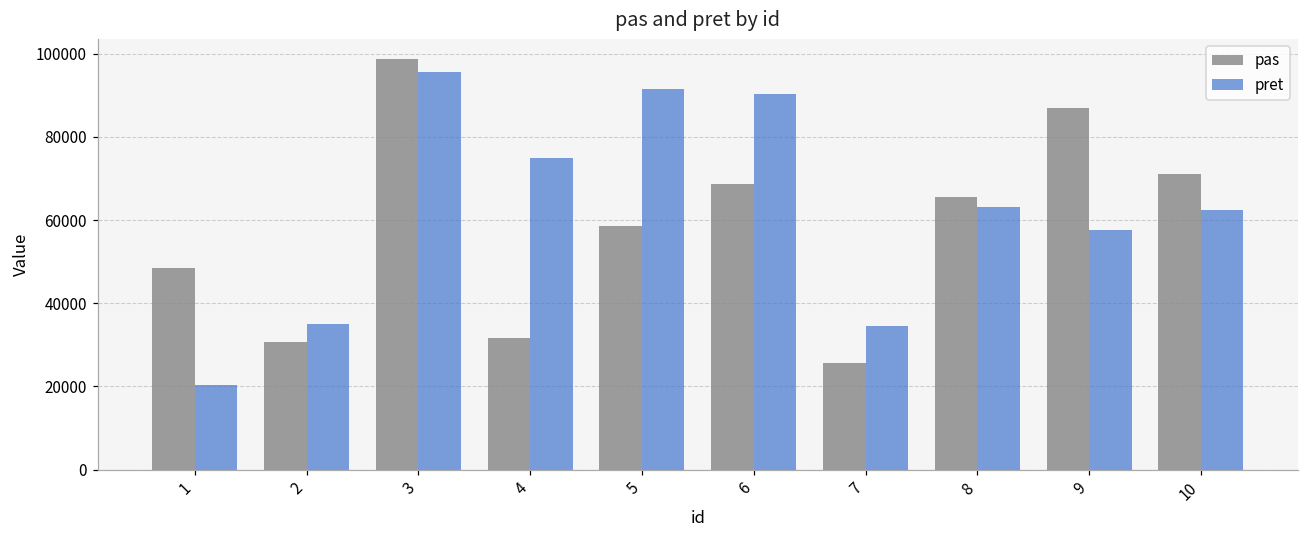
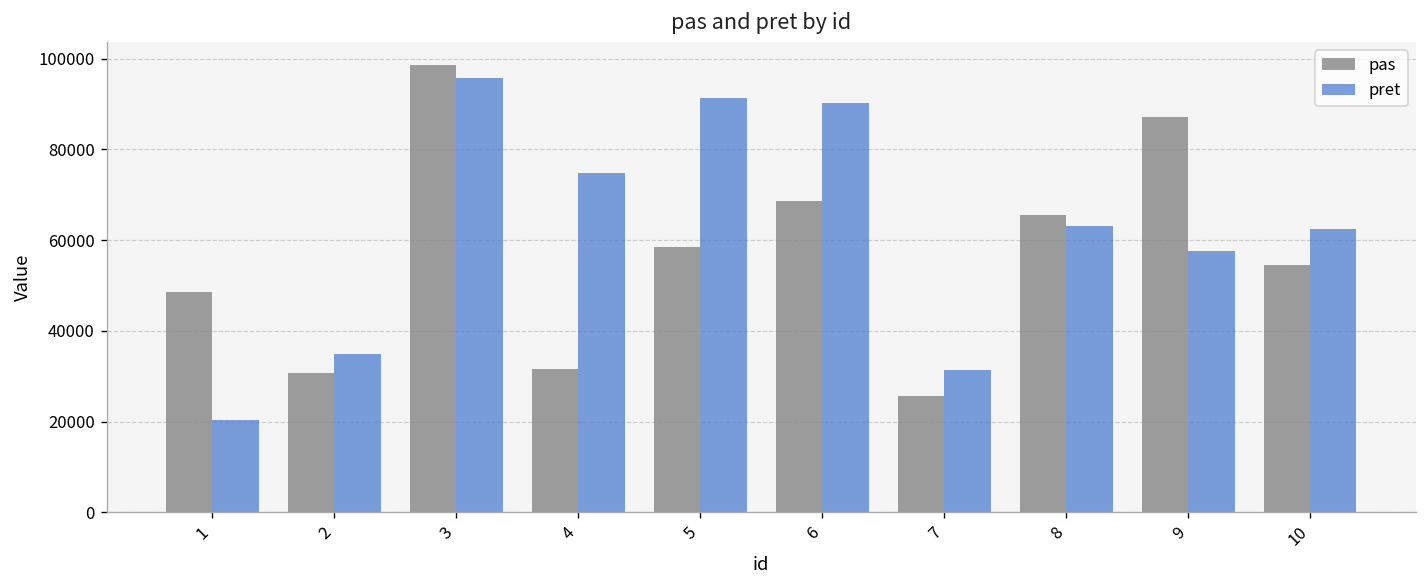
pret, 7: 35000 -> 31000
pas, 10: 71000 -> 55000
